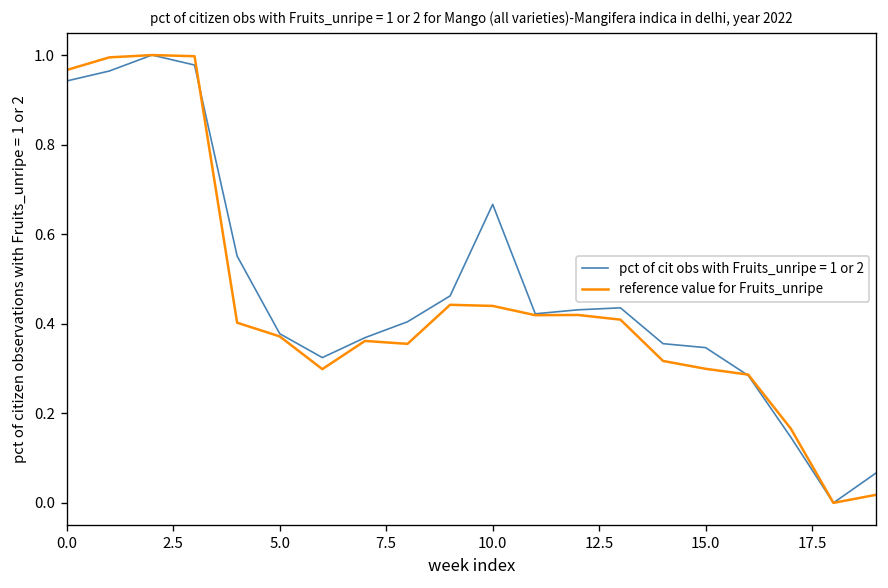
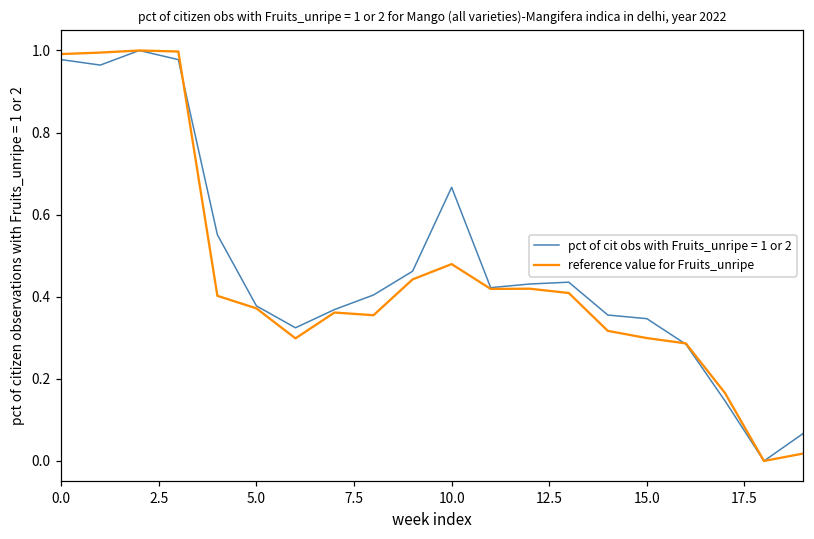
pct of cit obs with Fruits_unripe = 1 or 2, 0.0: 0.94 -> 0.98
reference value for Fruits_unripe, 0.0: 0.97 -> 0.99
reference value for Fruits_unripe, 10.0: 0.44 -> 0.48
